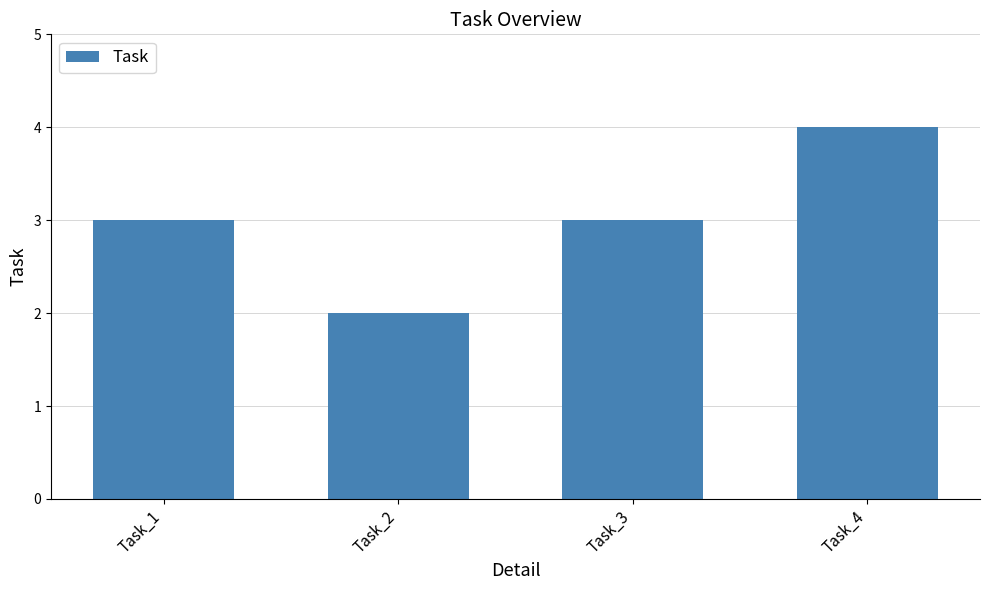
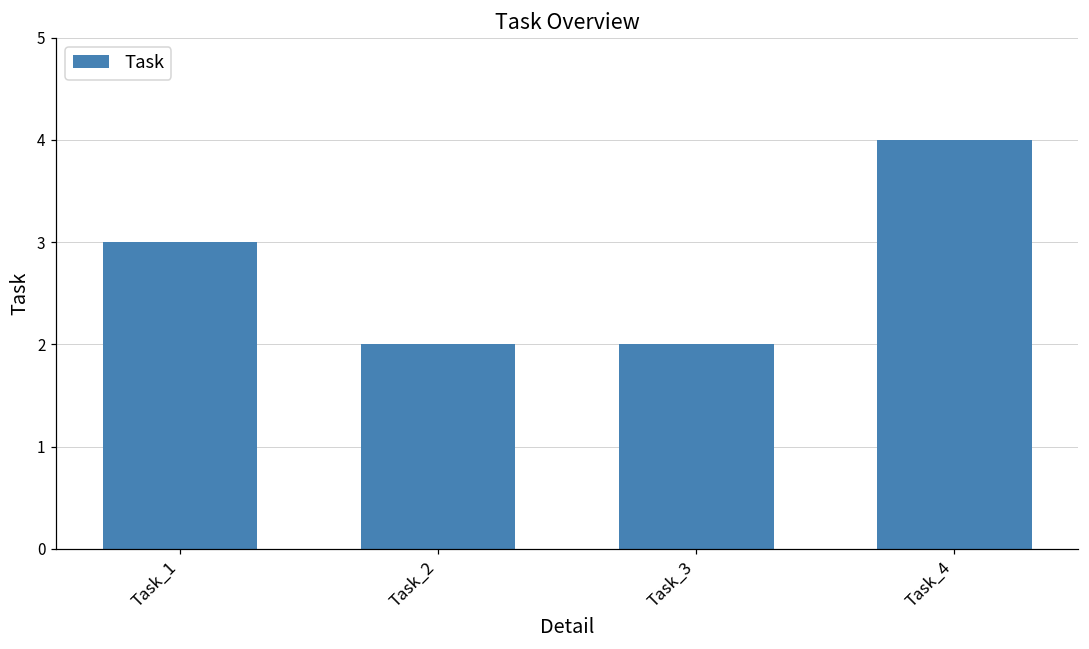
Task_3: 3 -> 2
